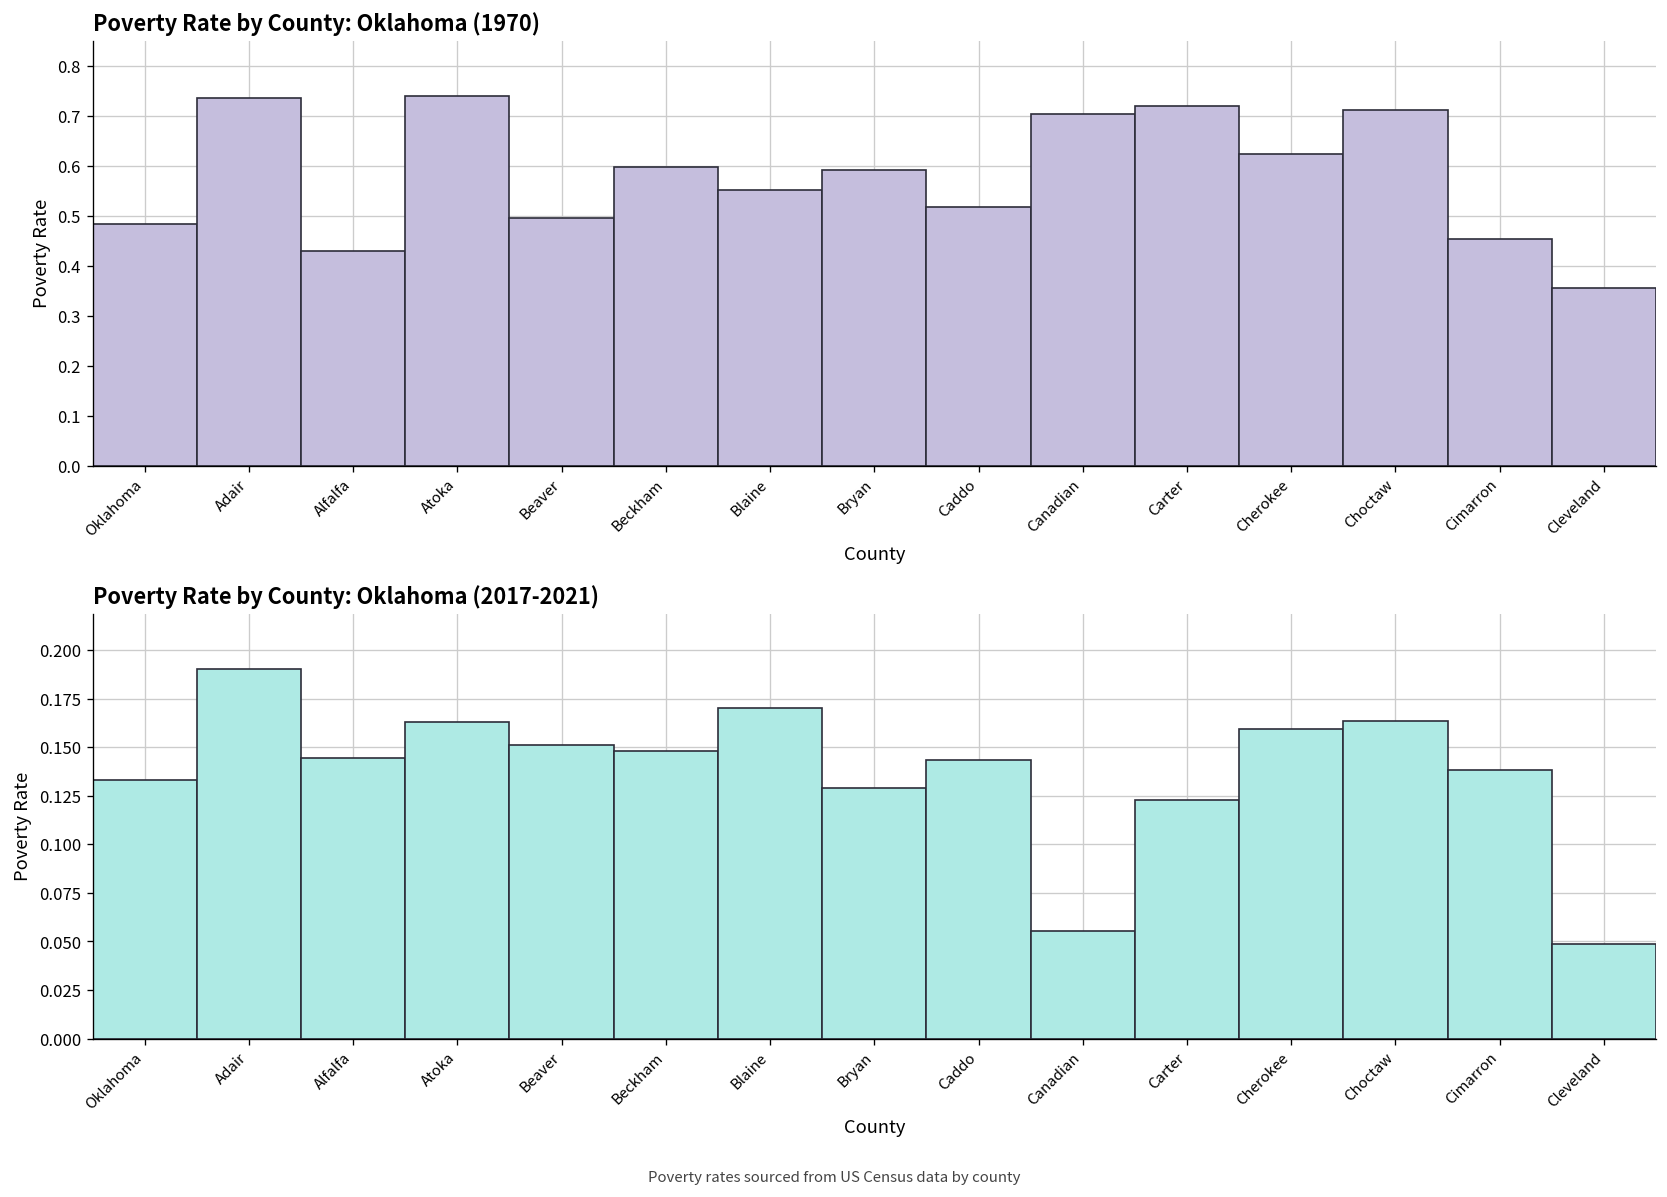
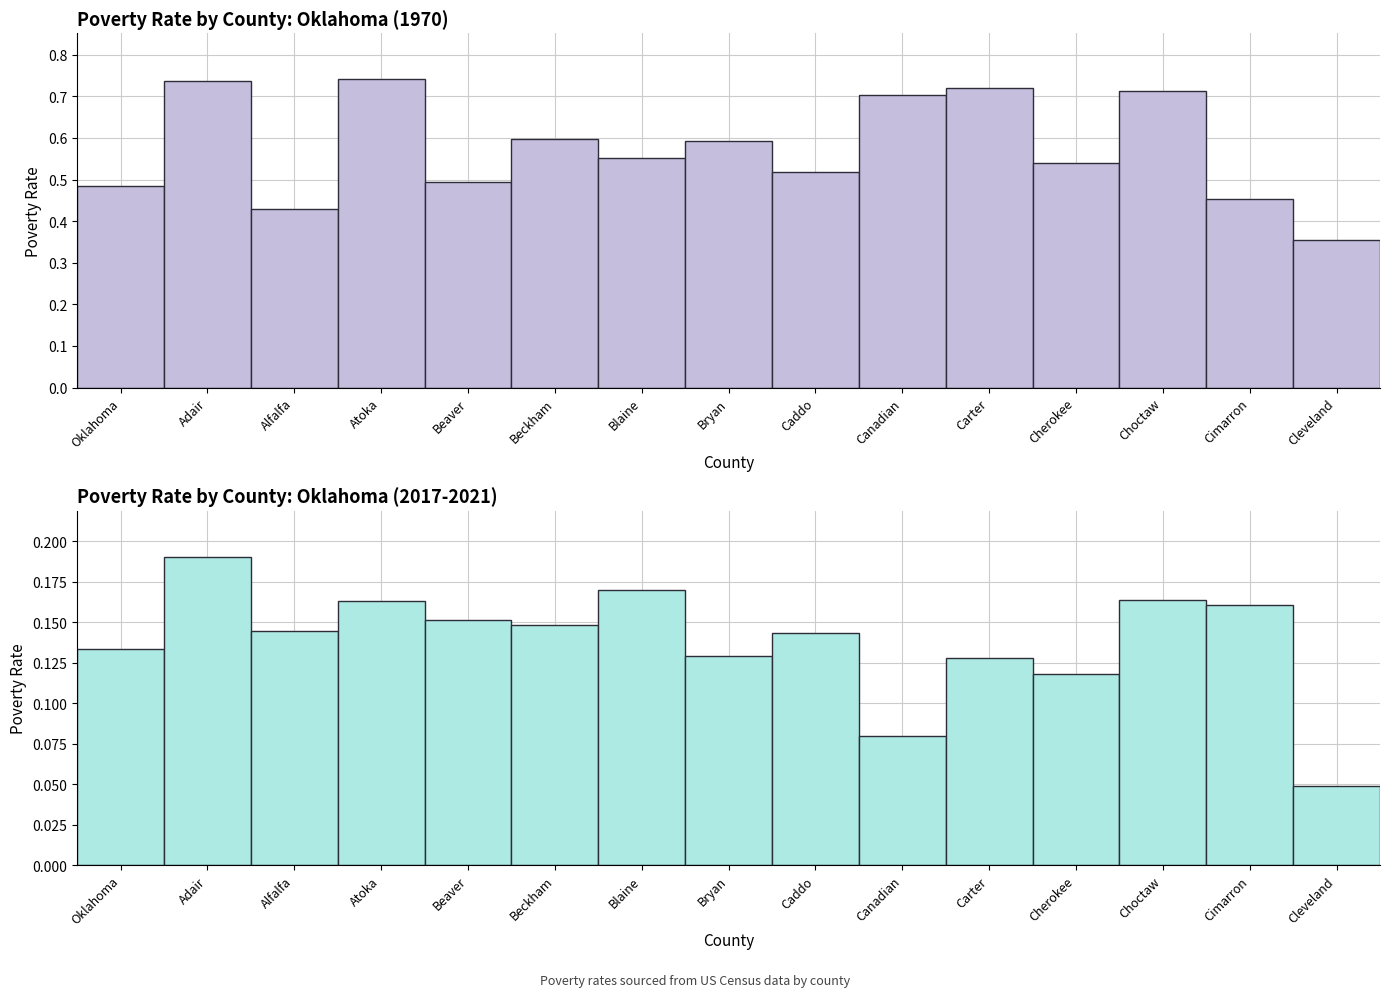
Poverty Rate by County: Oklahoma (1970), Cherokee: 0.62 -> 0.54
Poverty Rate by County: Oklahoma (2017-2021), Canadian: 0.056 -> 0.079
Poverty Rate by County: Oklahoma (2017-2021), Carter: 0.123 -> 0.128
Poverty Rate by County: Oklahoma (2017-2021), Cherokee: 0.159 -> 0.118
Poverty Rate by County: Oklahoma (2017-2021), Cimarron: 0.138 -> 0.161
